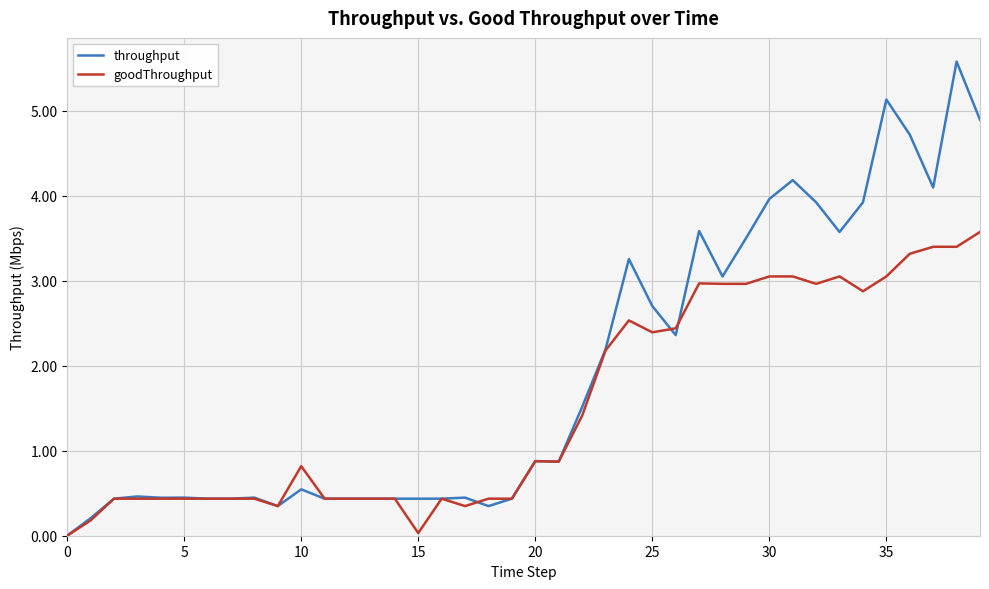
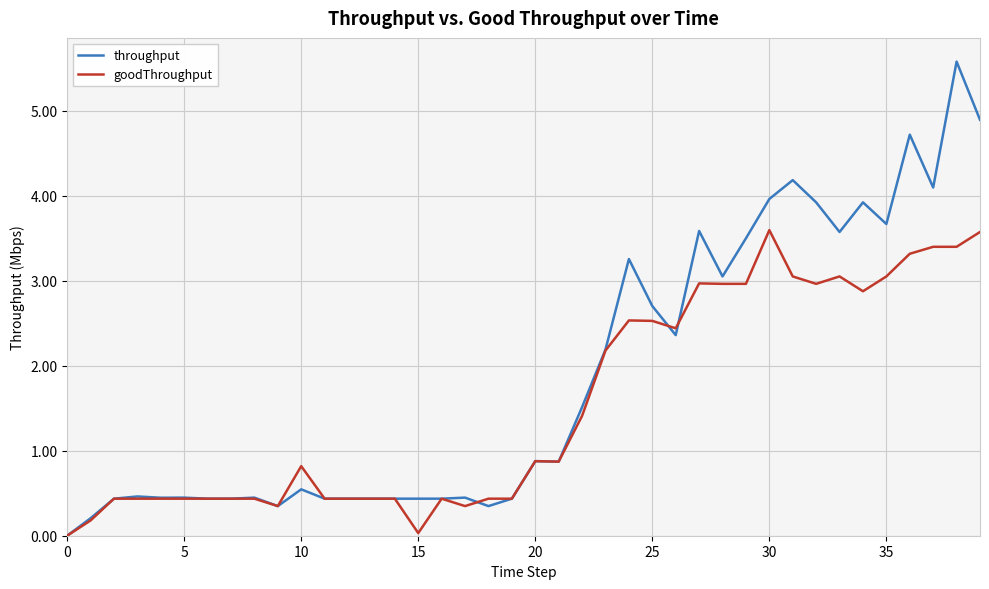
goodThroughput, 25: 2.4 -> 2.5
goodThroughput, 30: 3.1 -> 3.6
throughput, 35: 5.1 -> 3.7
